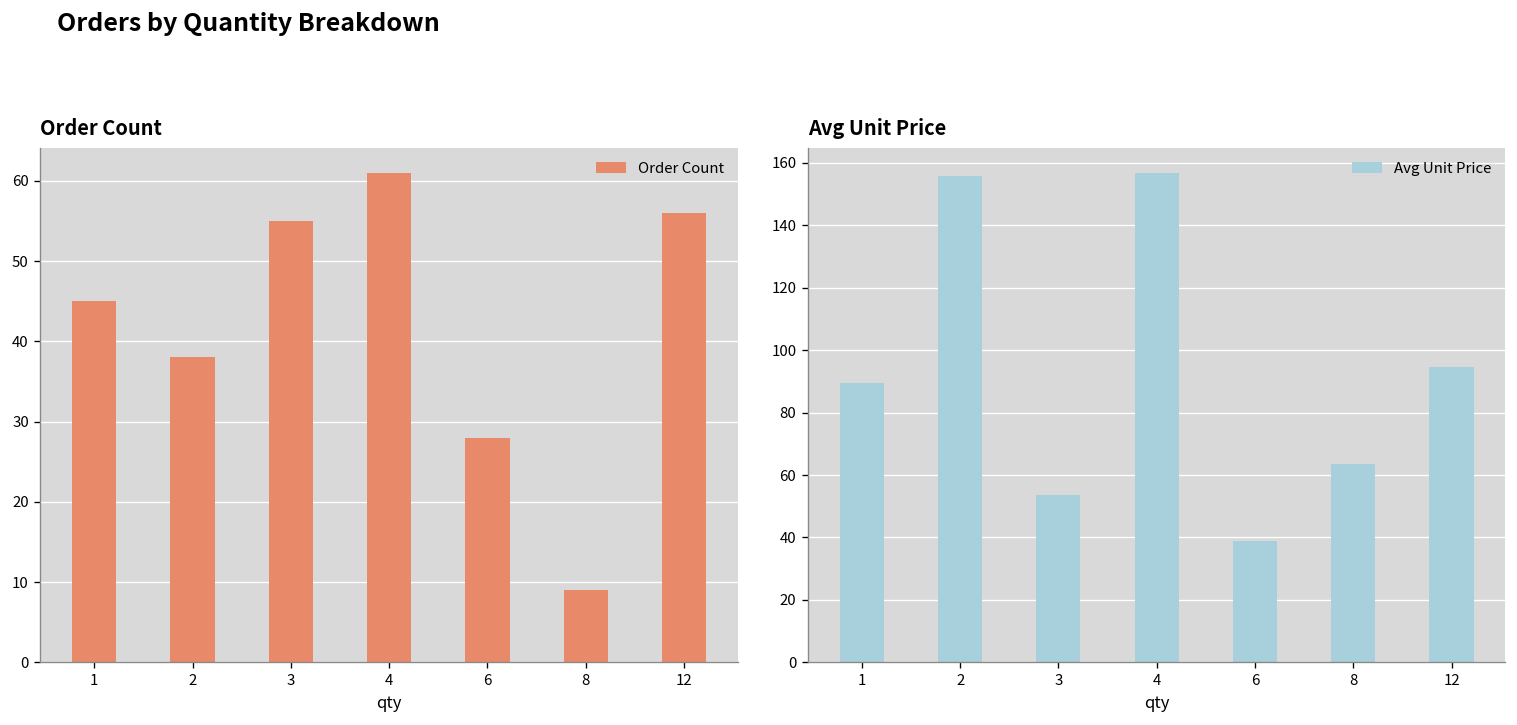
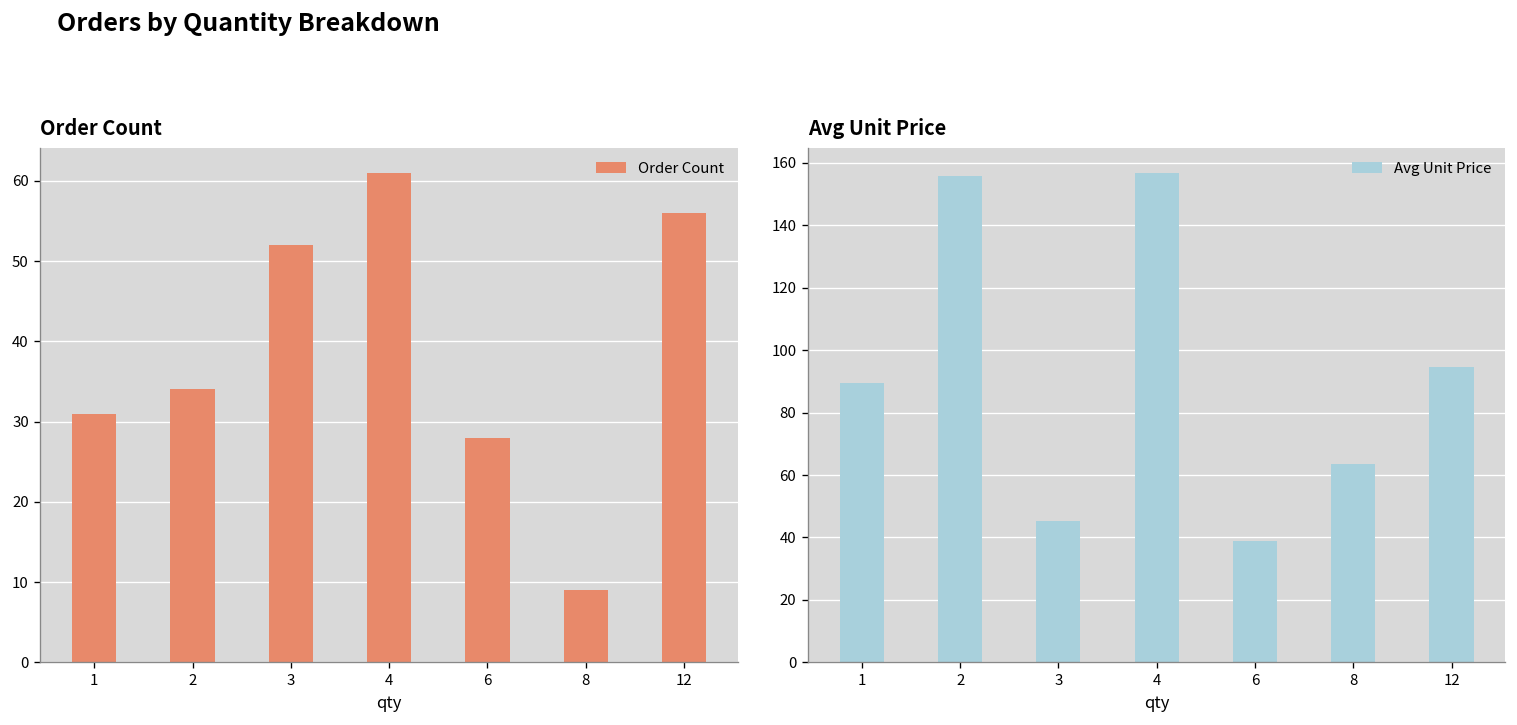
Order Count, 1: 45 -> 31
Order Count, 2: 38 -> 34
Order Count, 3: 55 -> 52
Avg Unit Price, 3: 54 -> 45
